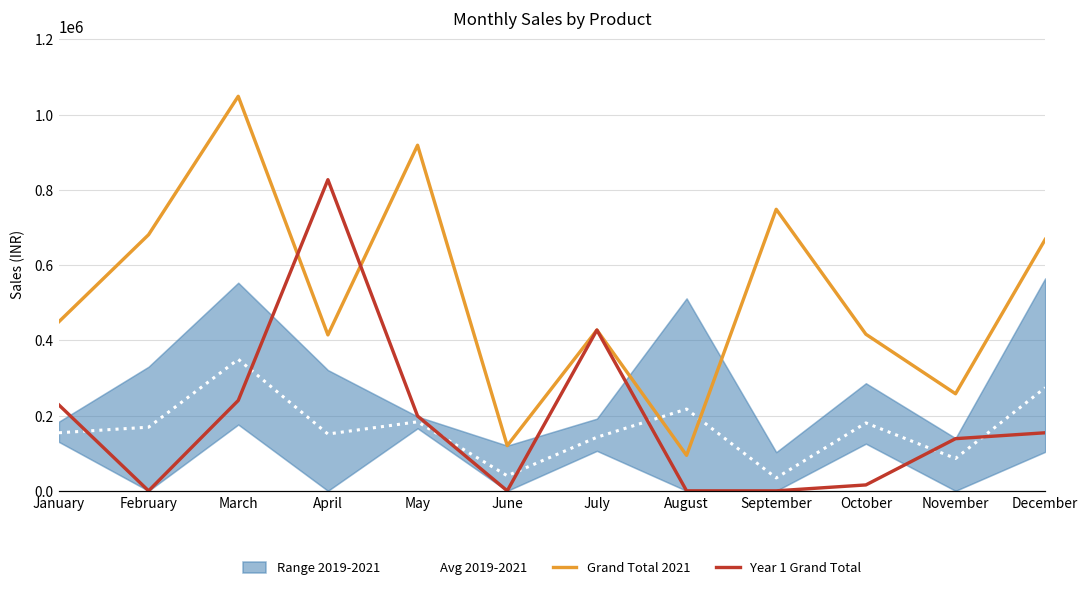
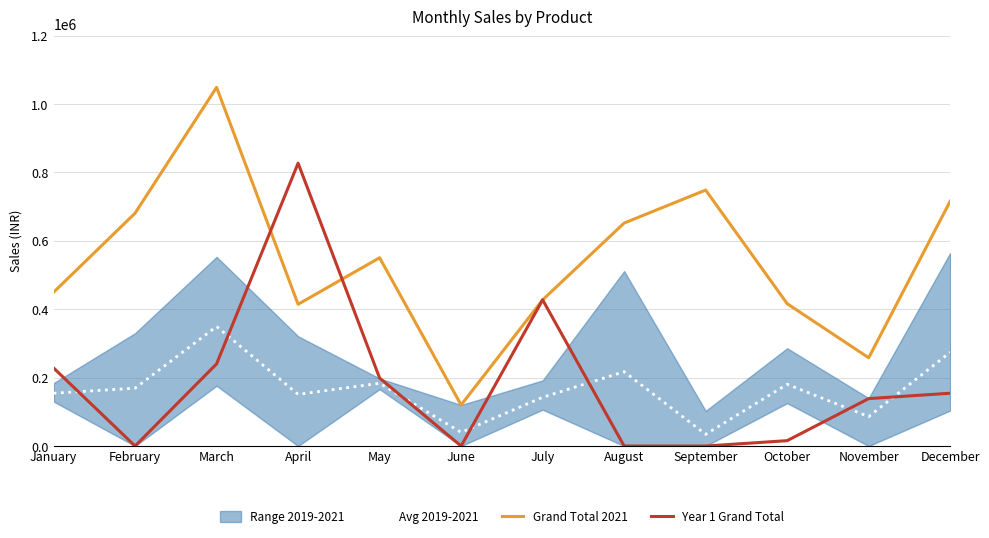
Grand Total 2021, May: 920000 -> 550000
Grand Total 2021, August: 90000 -> 650000
Grand Total 2021, December: 670000 -> 720000
